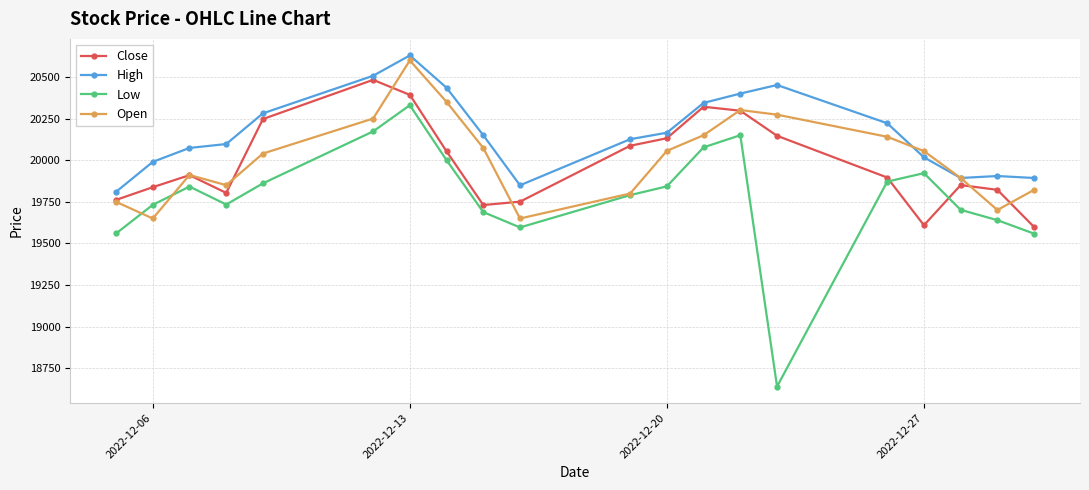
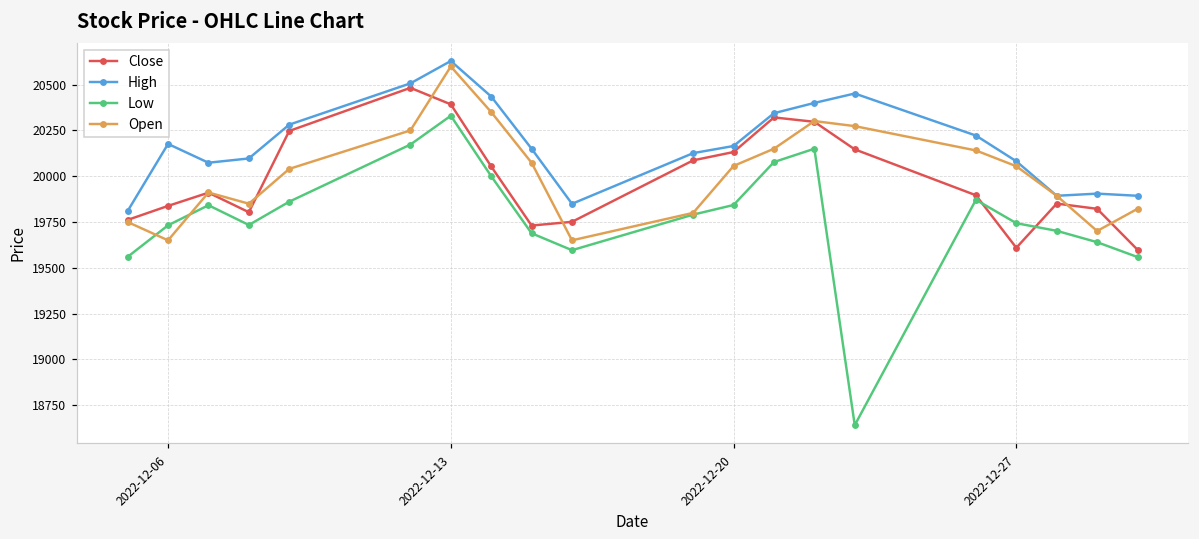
High, 2022-12-06: 19990 -> 20180
High, 2022-12-27: 20020 -> 20080
Low, 2022-12-27: 19920 -> 19740
